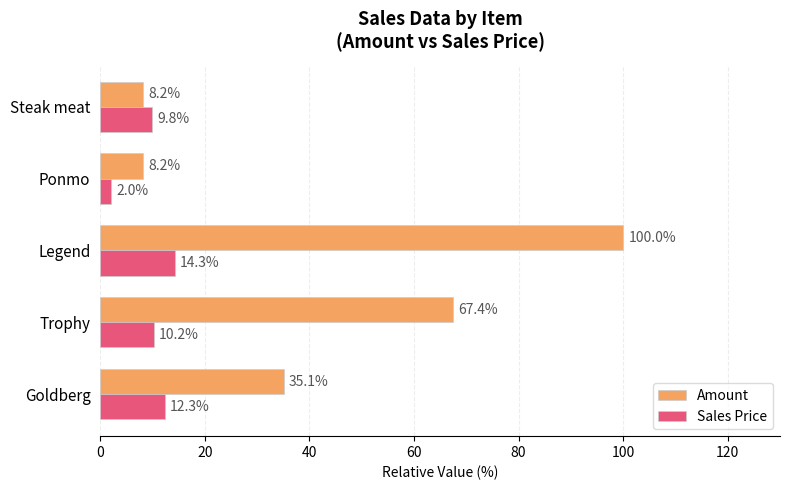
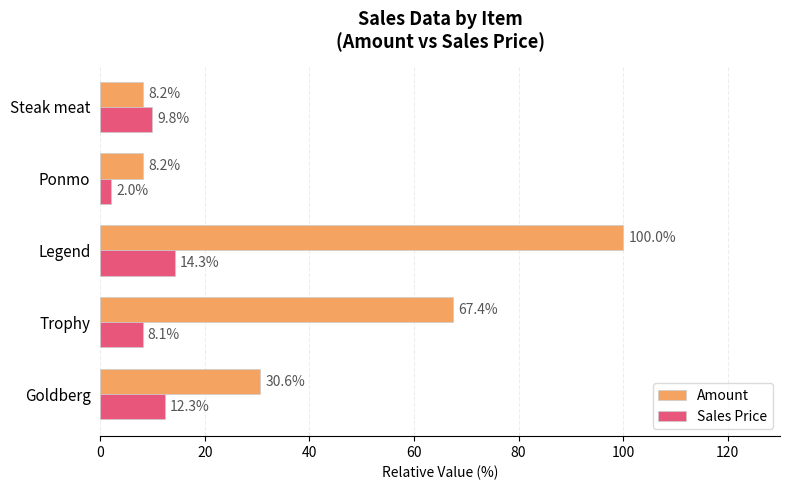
Sales Price, Trophy: 10.2% -> 8.1%
Amount, Goldberg: 35.1% -> 30.6%
